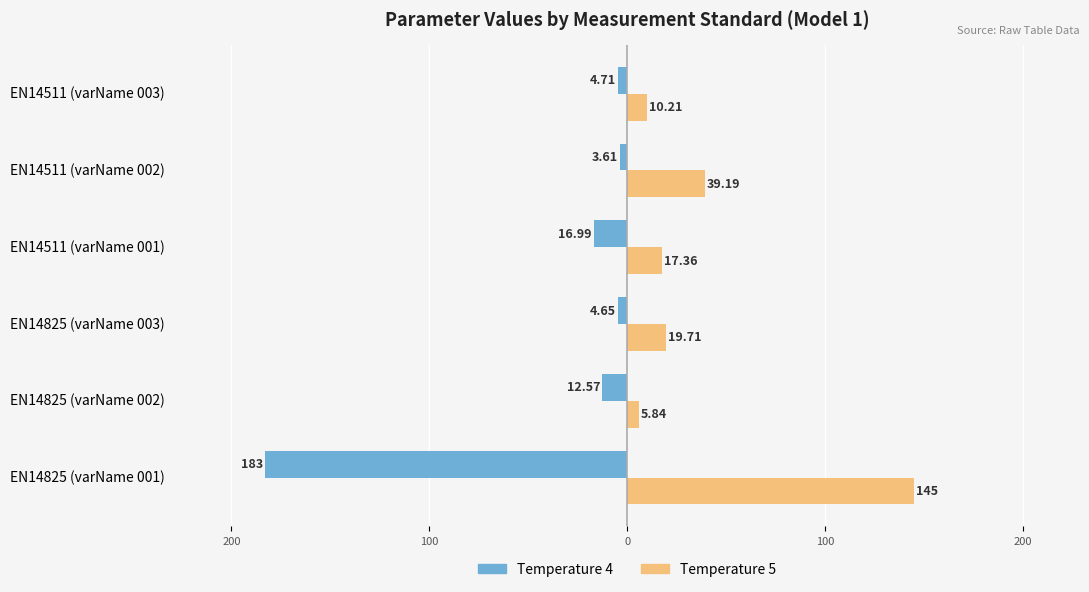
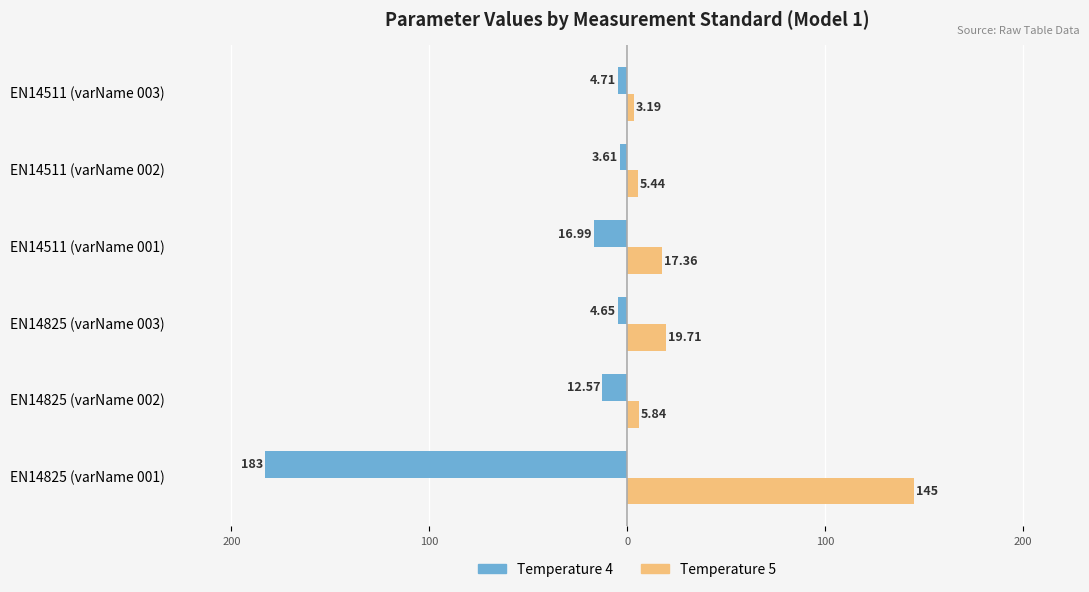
Temperature 5, EN14511 (varName 003): 10.21 -> 3.19
Temperature 5, EN14511 (varName 002): 39.19 -> 5.44
